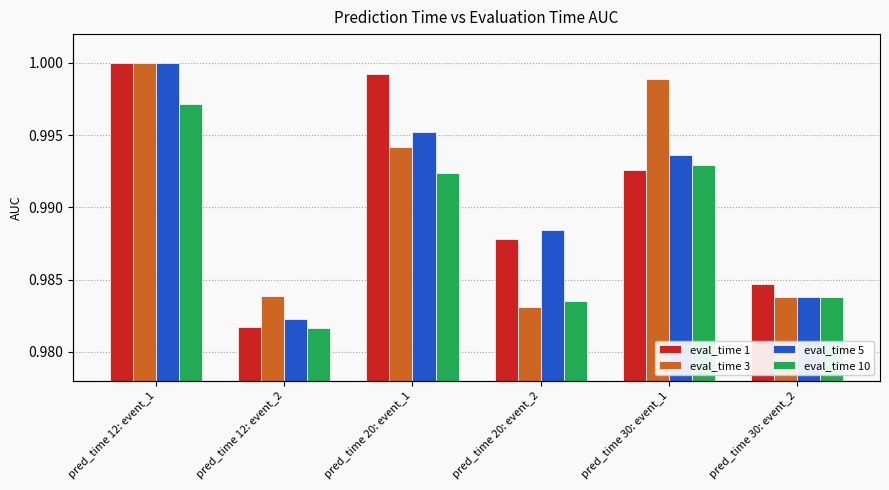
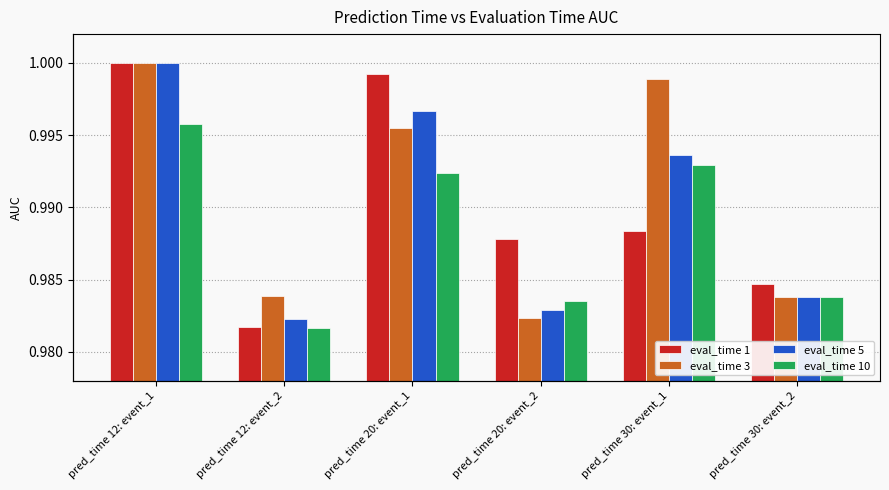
eval_time 10, pred_time 12: event_1: 0.9972 -> 0.9958
eval_time 3, pred_time 20: event_1: 0.9942 -> 0.9955
eval_time 5, pred_time 20: event_1: 0.9952 -> 0.9967
eval_time 3, pred_time 20: event_2: 0.9831 -> 0.9823
eval_time 5, pred_time 20: event_2: 0.9885 -> 0.9829
eval_time 1, pred_time 30: event_1: 0.9926 -> 0.9884
